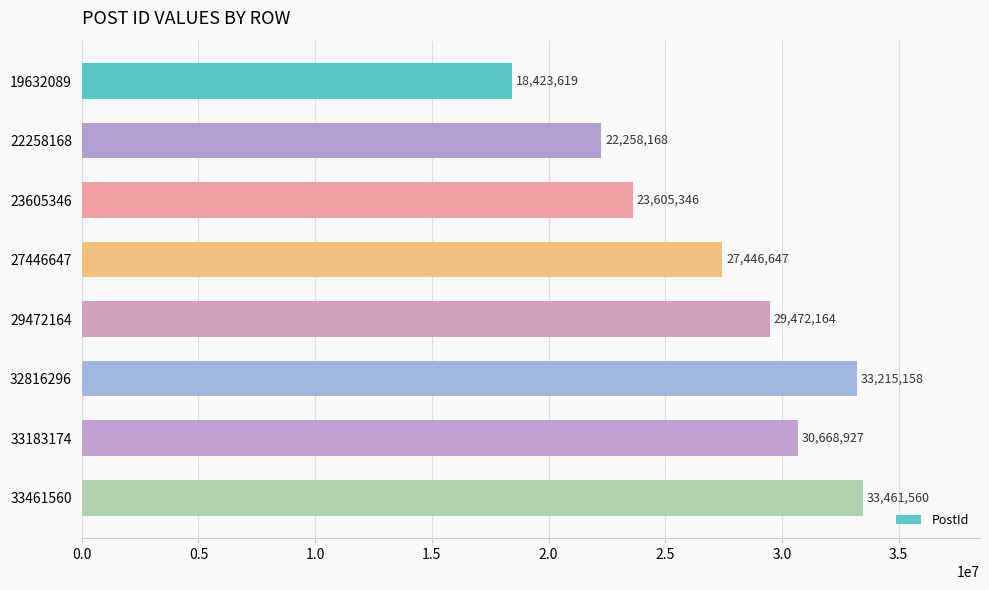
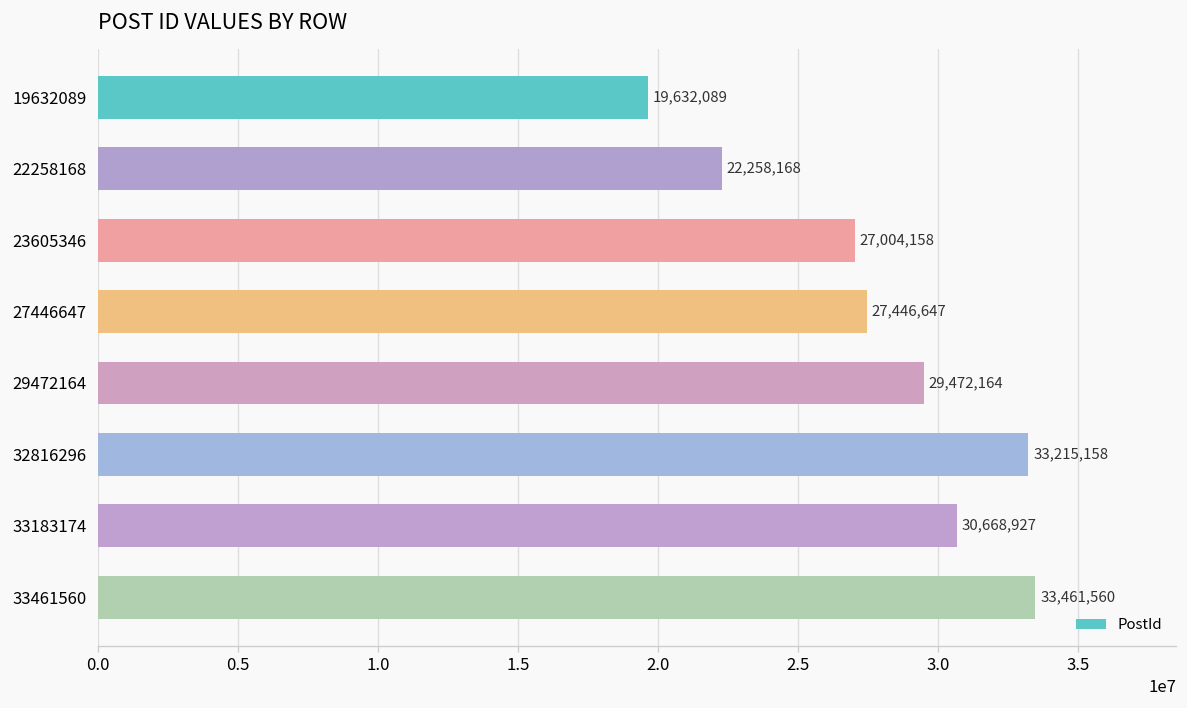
19632089: 18,423,619 -> 19,632,089
23605346: 23,605,346 -> 27,004,158
